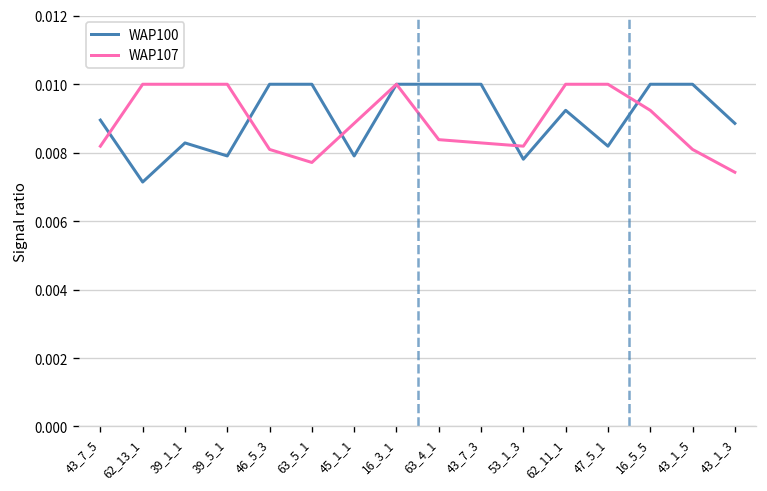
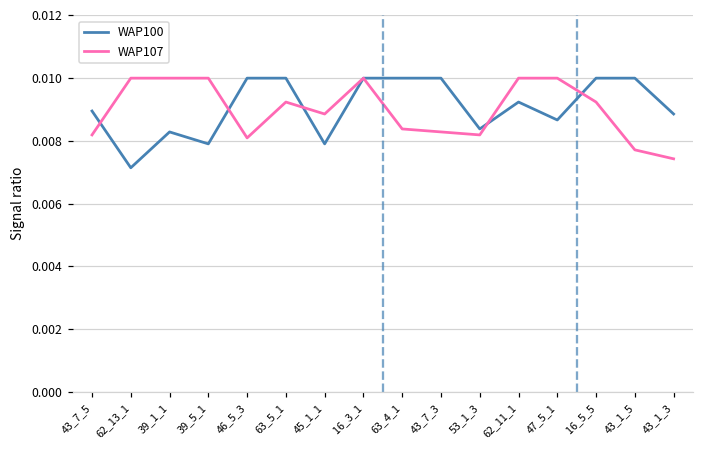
WAP107, 63_5_1: 0.0077 -> 0.0092
WAP100, 53_1_3: 0.0078 -> 0.0084
WAP100, 47_5_1: 0.0082 -> 0.0087
WAP107, 43_1_5: 0.0081 -> 0.0077
